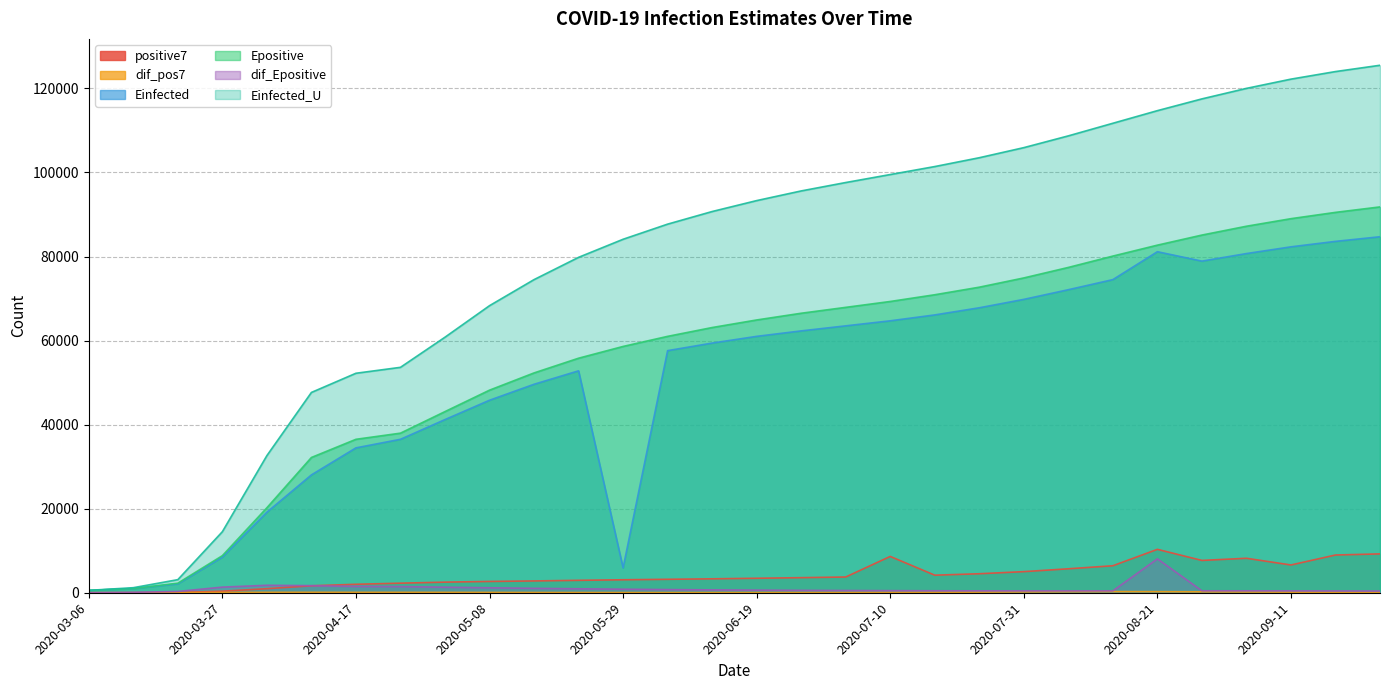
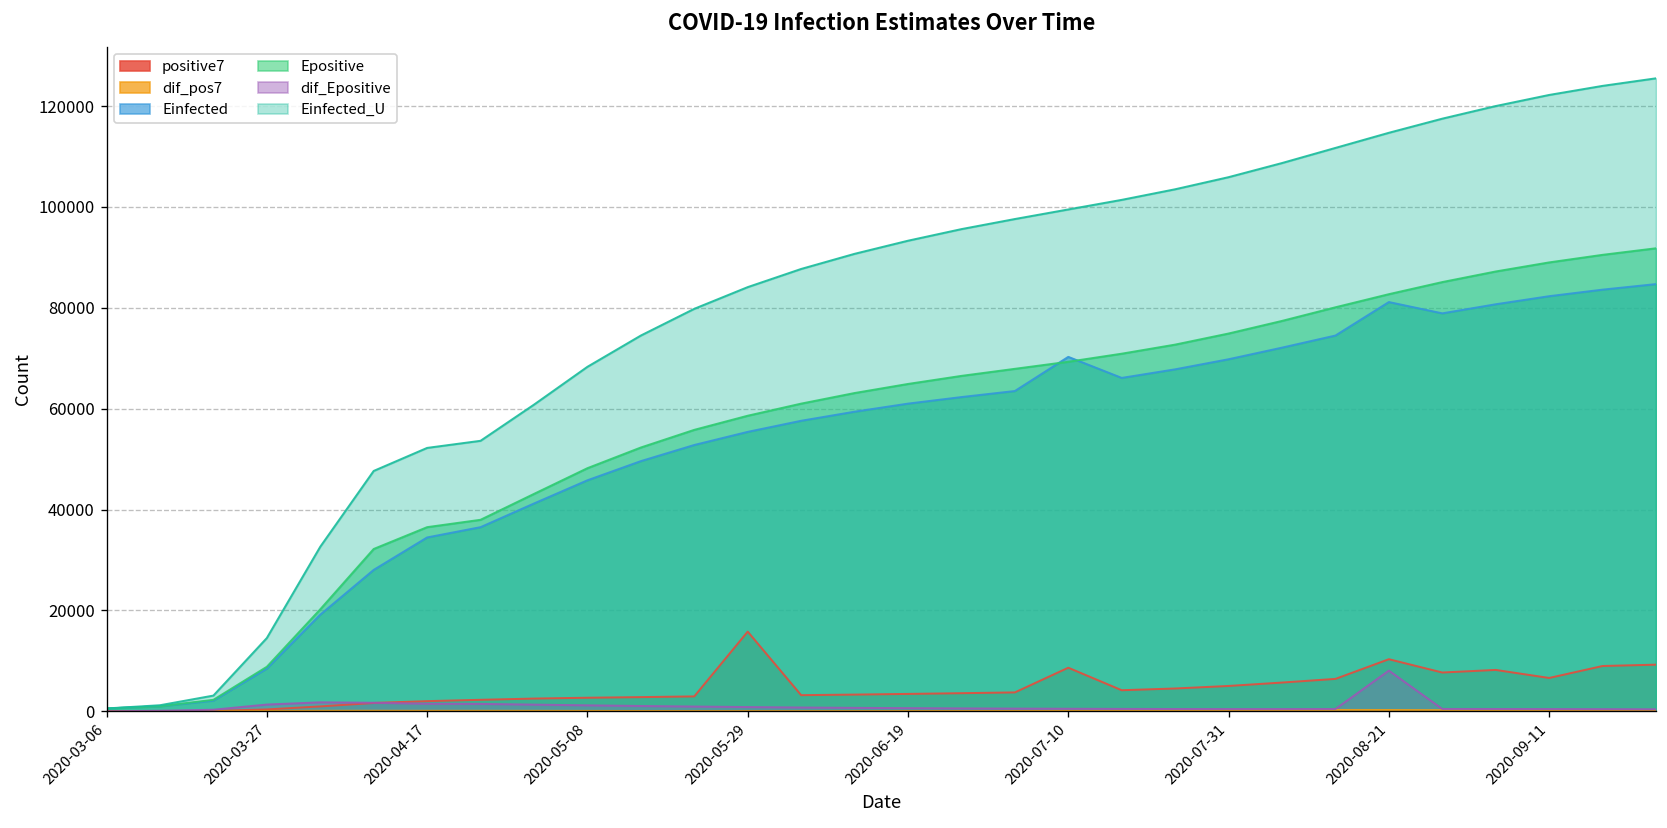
positive7, 2020-05-29: 3000 -> 16000
Einfected, 2020-05-29: 6000 -> 55000
Einfected, 2020-07-10: 65000 -> 70000
